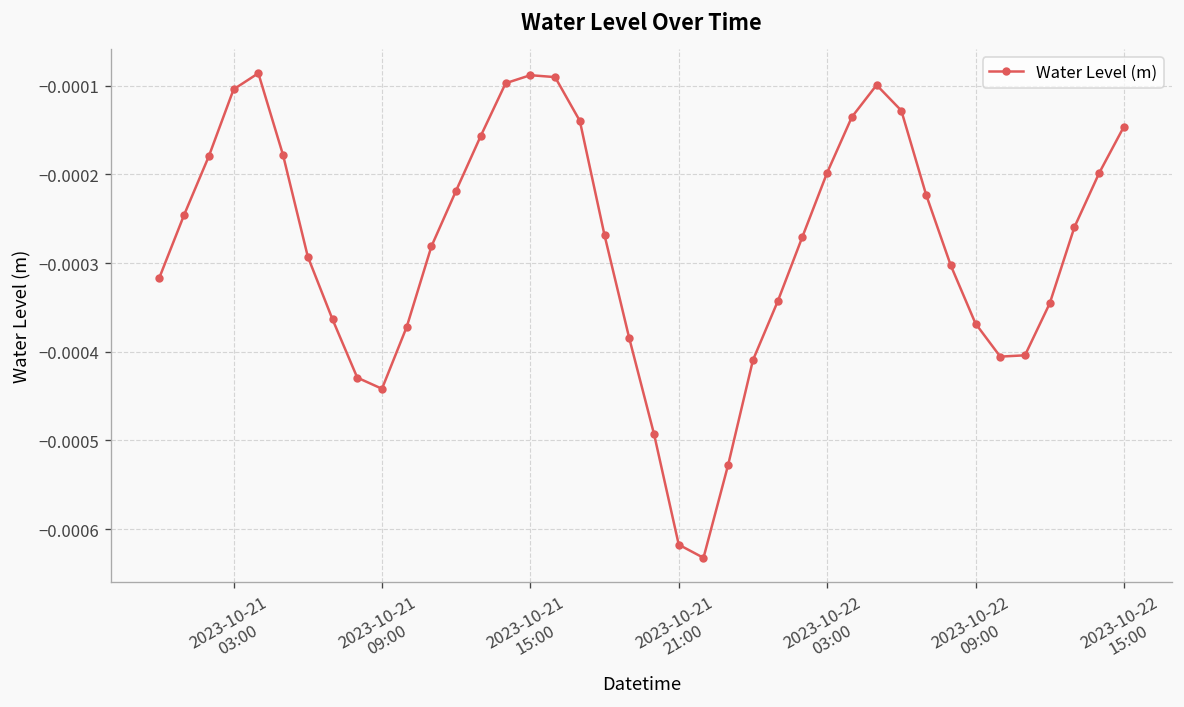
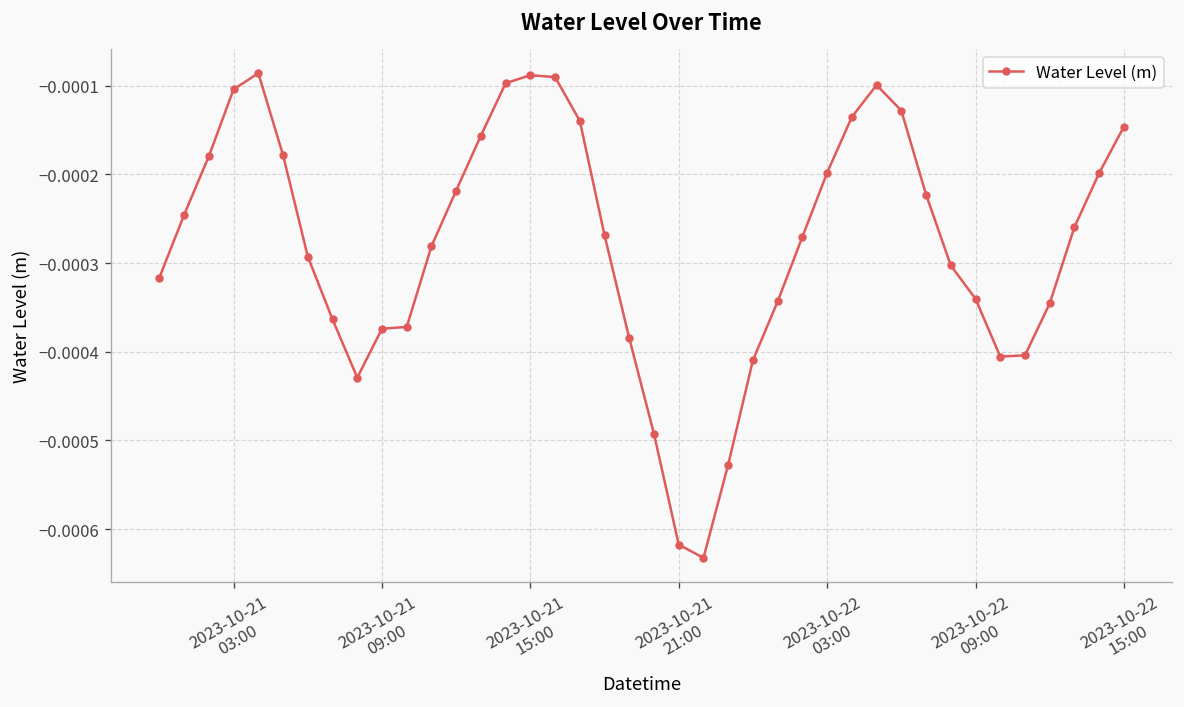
2023-10-21 09:00: -0.00044 -> -0.00037
2023-10-22 09:00: -0.00037 -> -0.00034
